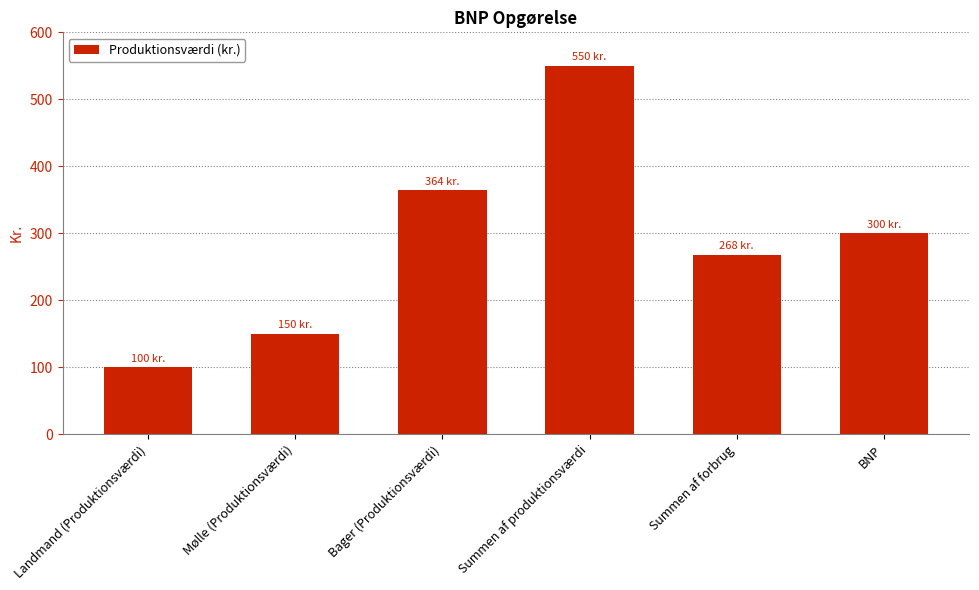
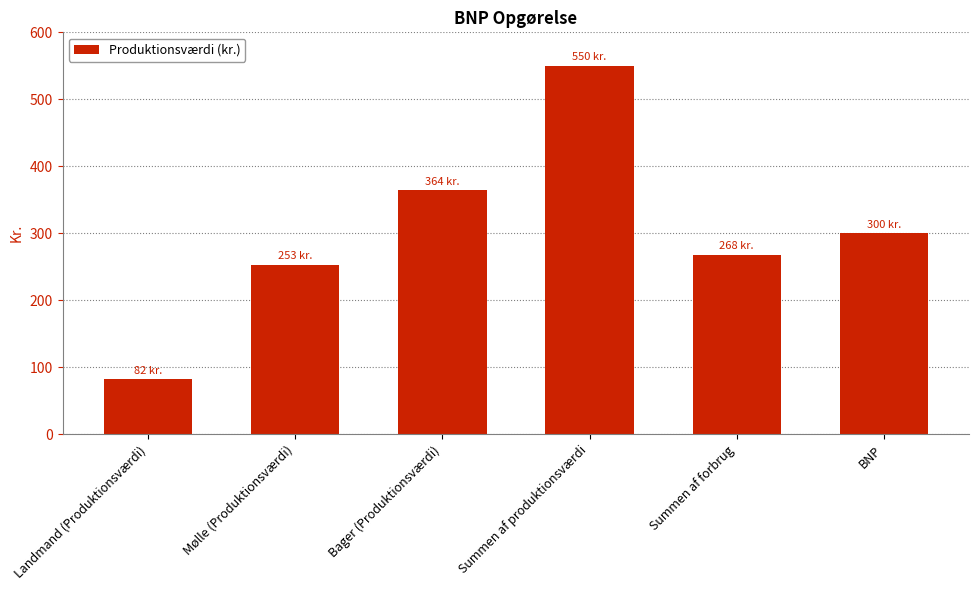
Landmand (Produktionsværdi): 100 -> 82
Mølle (Produktionsværdi): 150 -> 253
